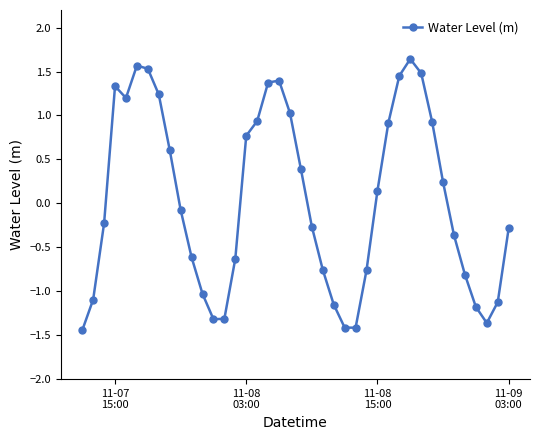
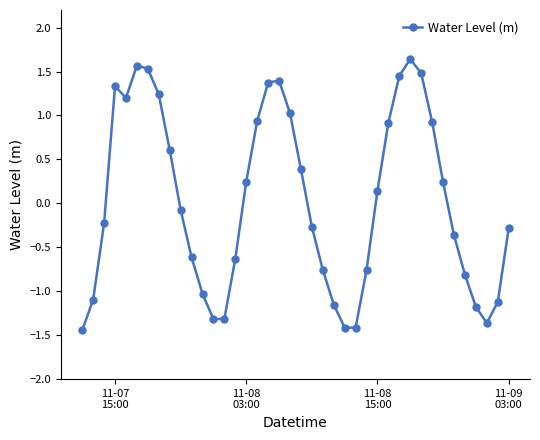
11-08 03:00: 0.8 -> 0.2
